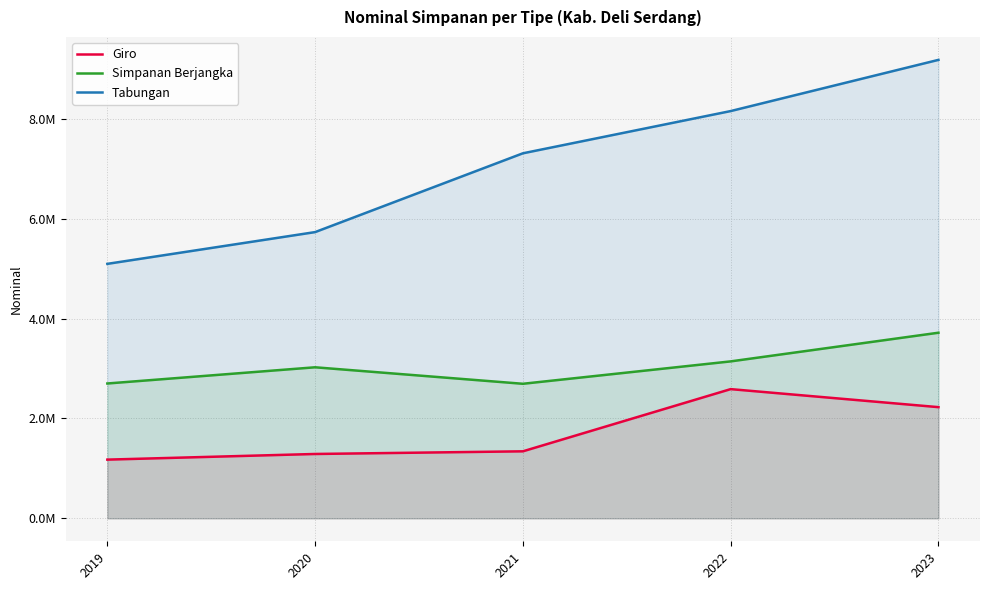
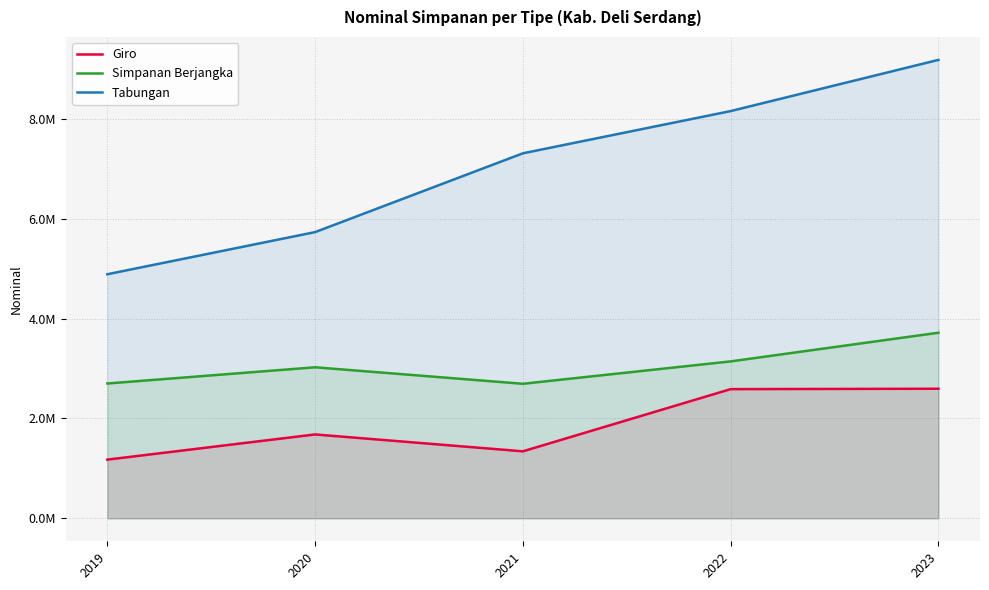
Tabungan, 2019: 5100000 -> 4900000
Giro, 2020: 1300000 -> 1700000
Giro, 2023: 2200000 -> 2600000
